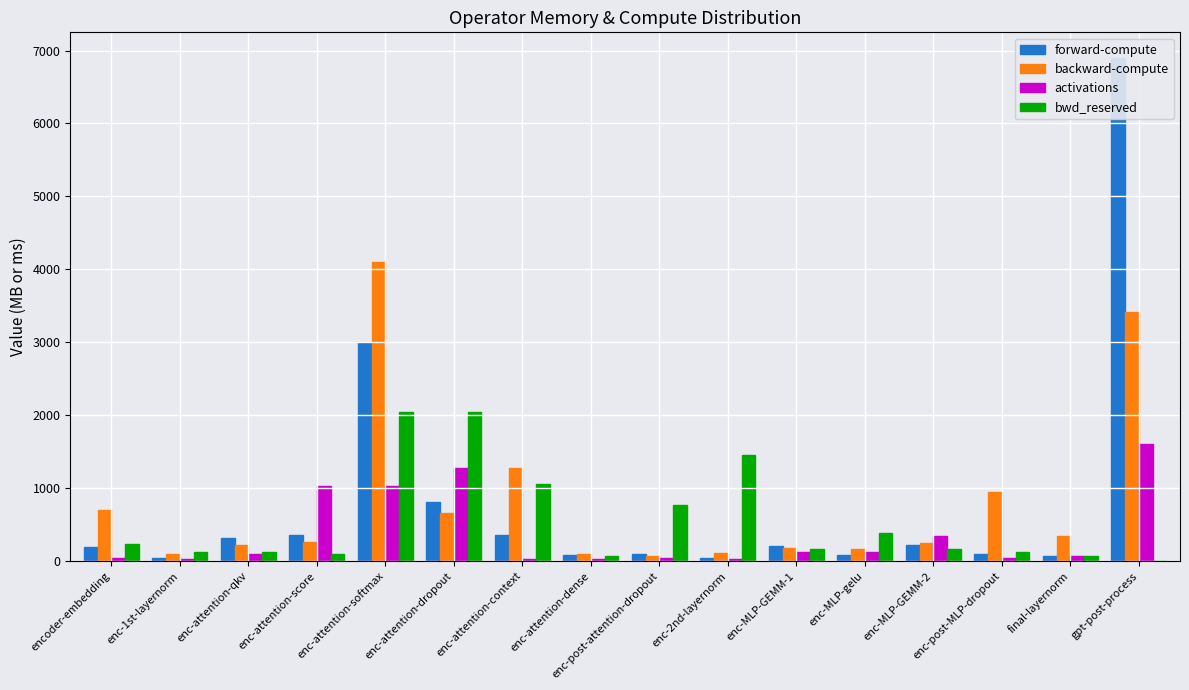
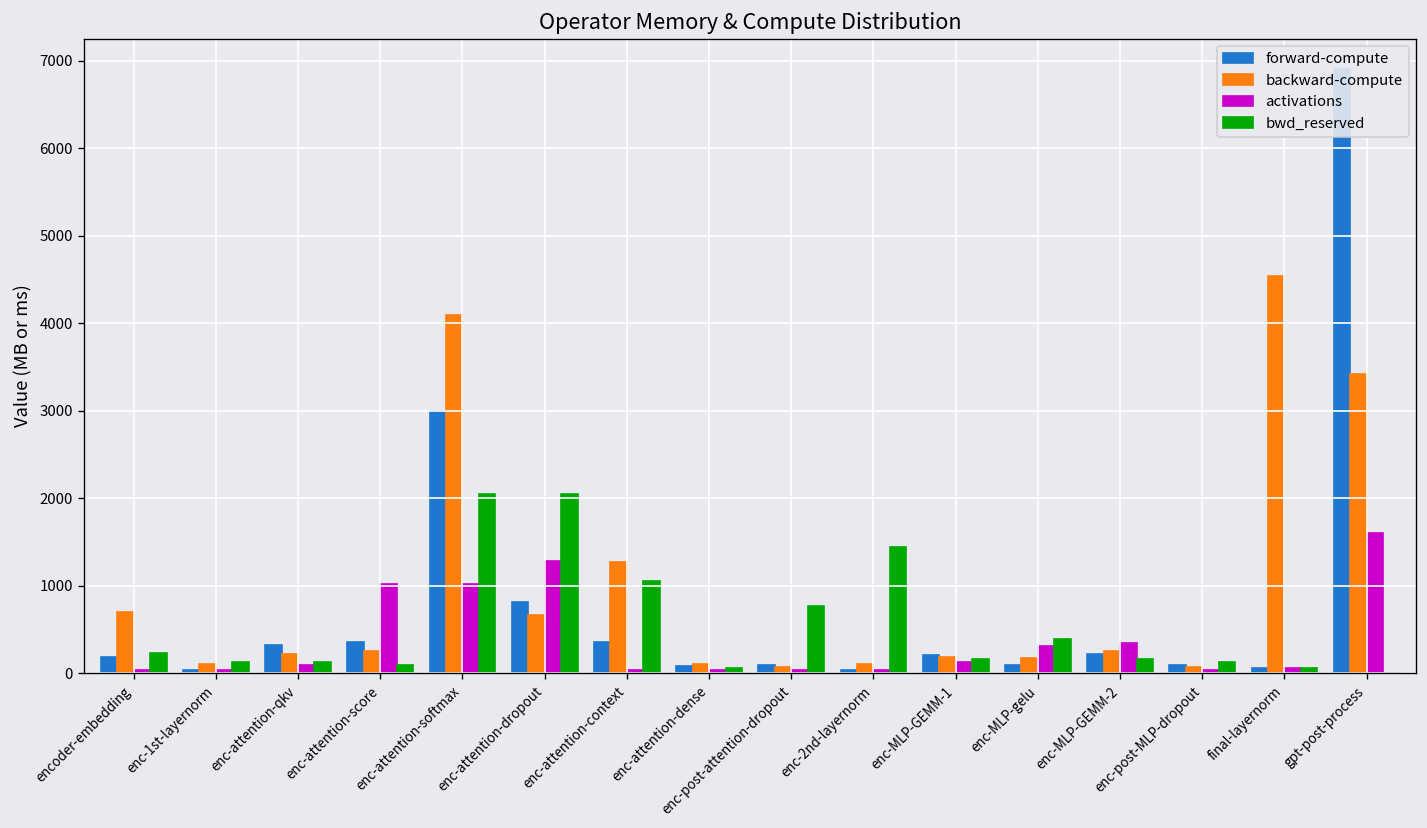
activations, enc-MLP-gelu: 100 -> 300
backward-compute, enc-post-MLP-dropout: 1000 -> 100
backward-compute, final-layernorm: 300 -> 4500
